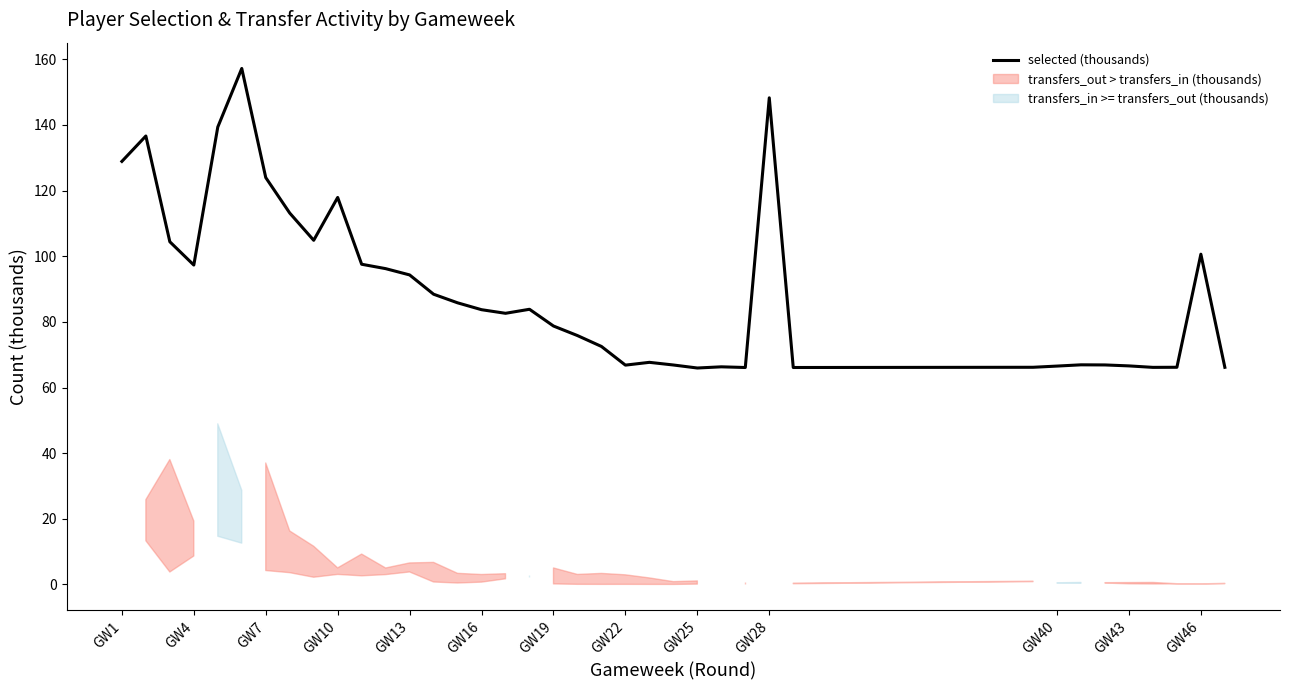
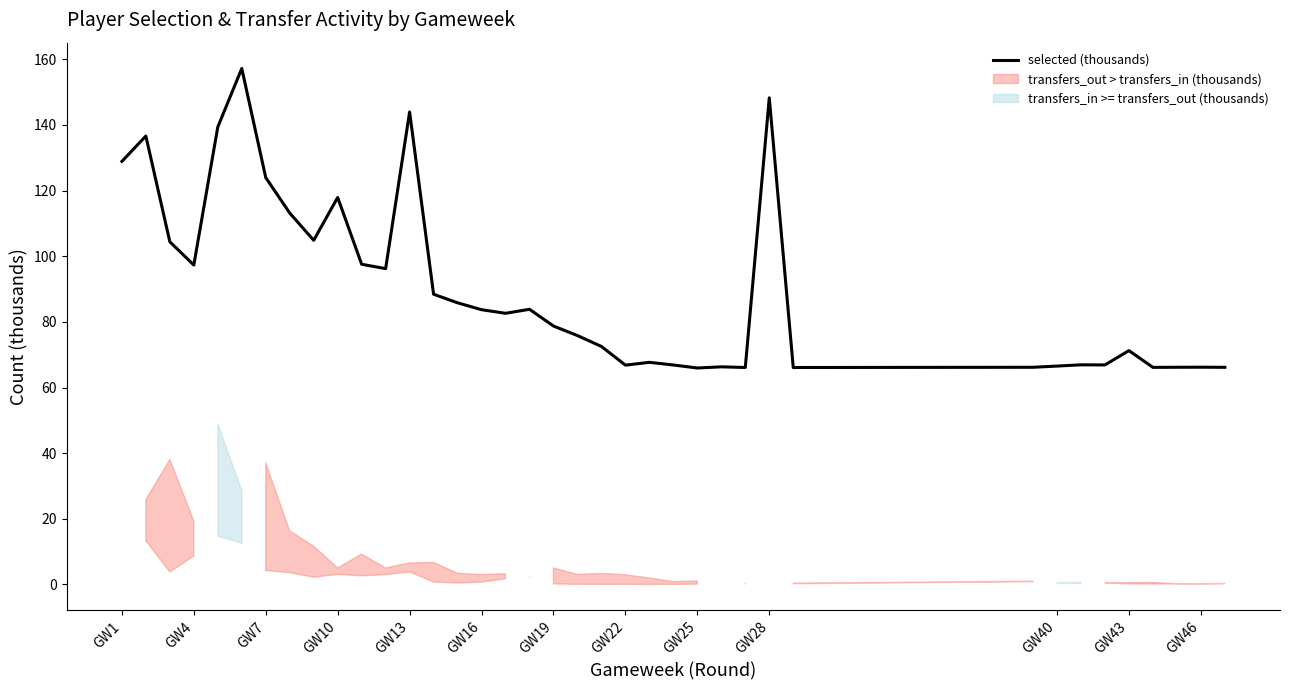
GW13: 94 -> 144
GW43: 67 -> 71
GW46: 101 -> 66
